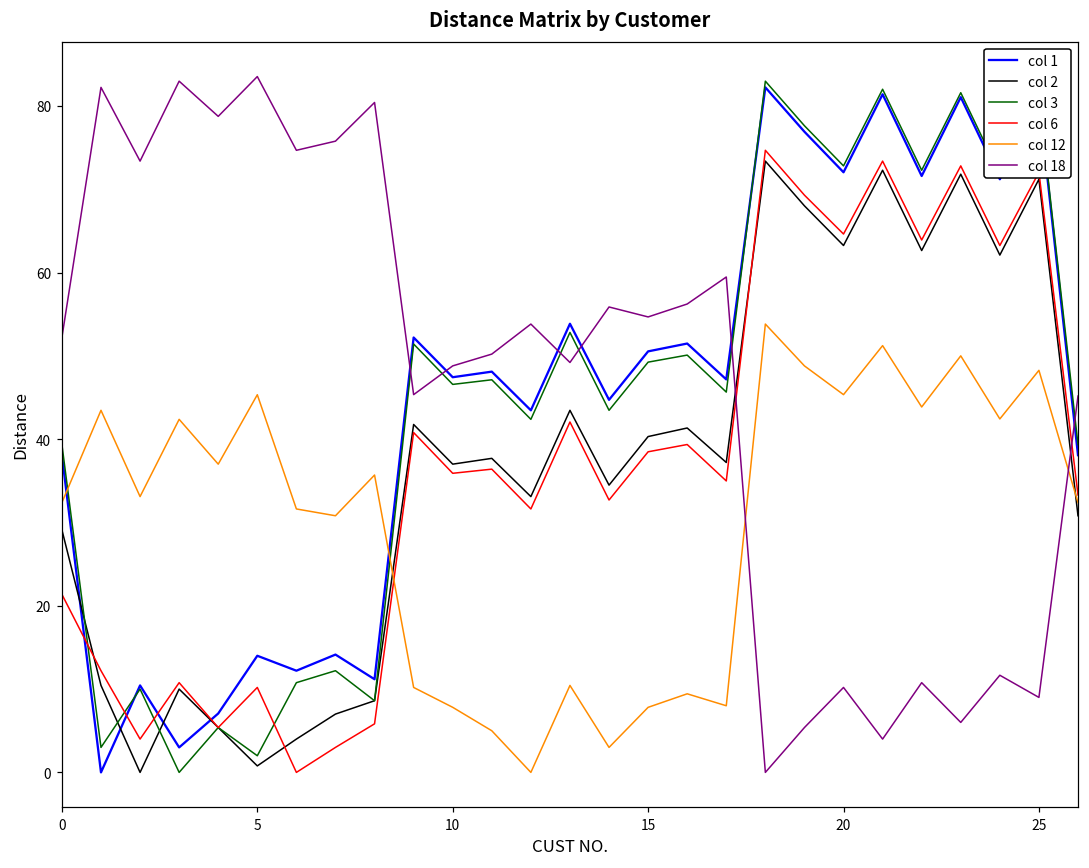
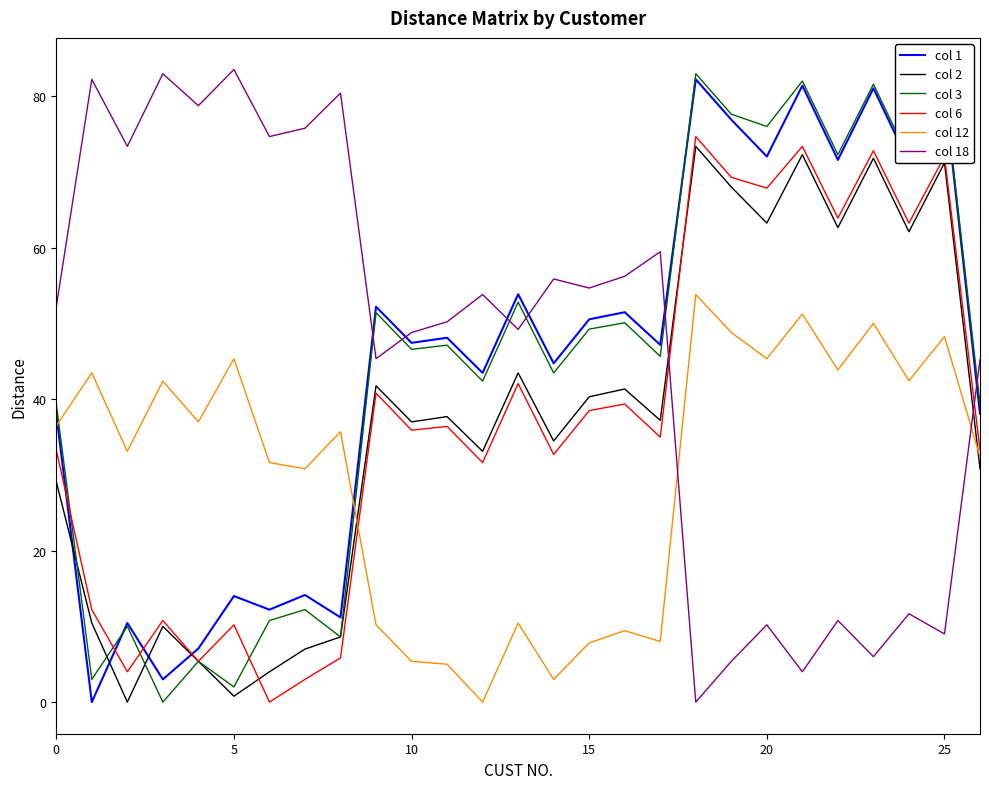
col 6, 0: 21 -> 33
col 12, 0: 32 -> 36
col 12, 10: 8 -> 5
col 3, 20: 73 -> 76
col 6, 20: 65 -> 68
